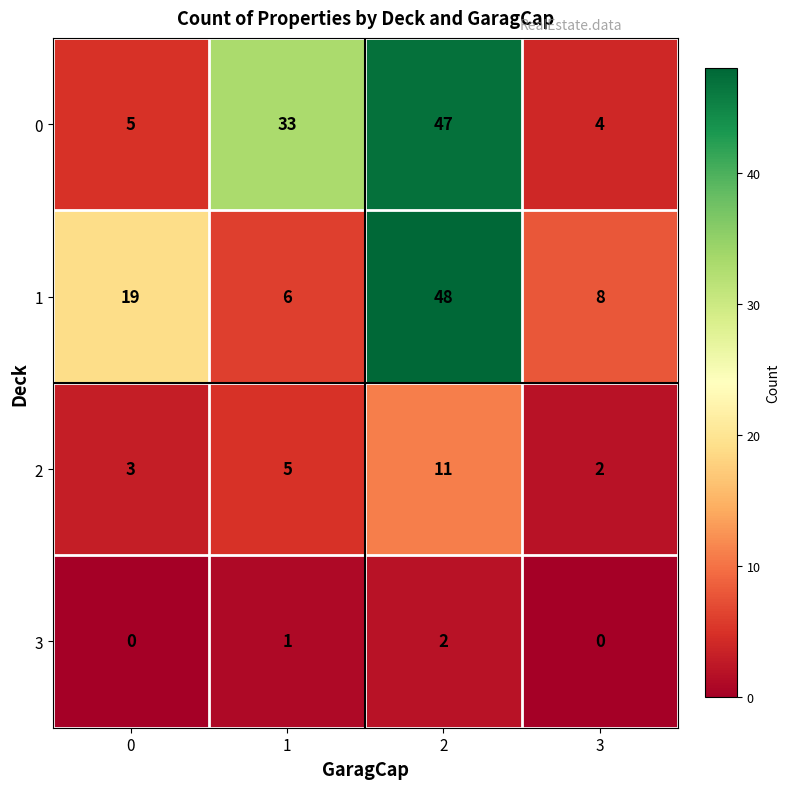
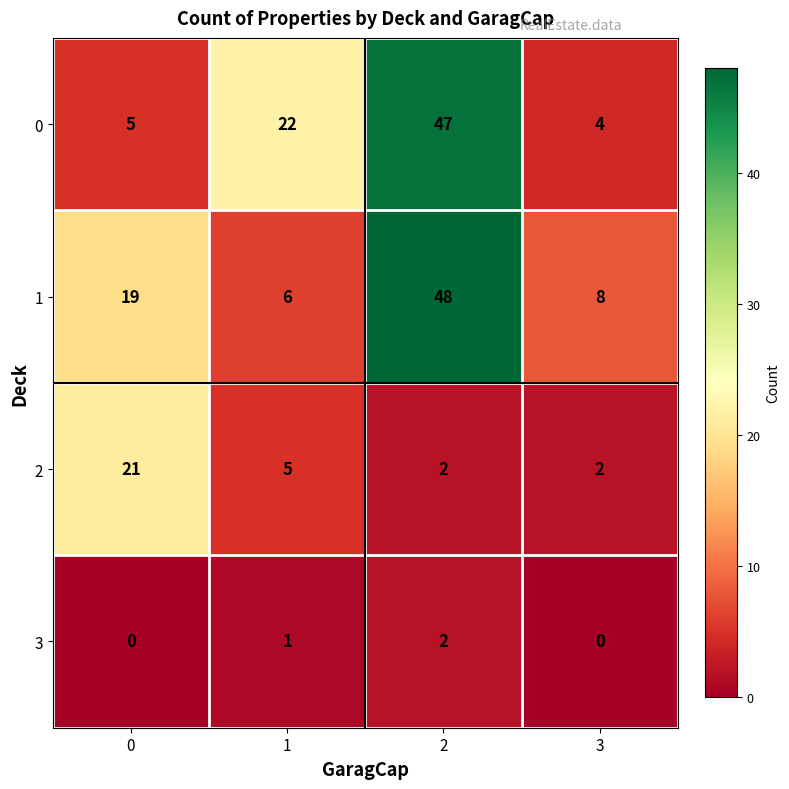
0, 1: 33 -> 22
2, 0: 3 -> 21
2, 2: 11 -> 2
